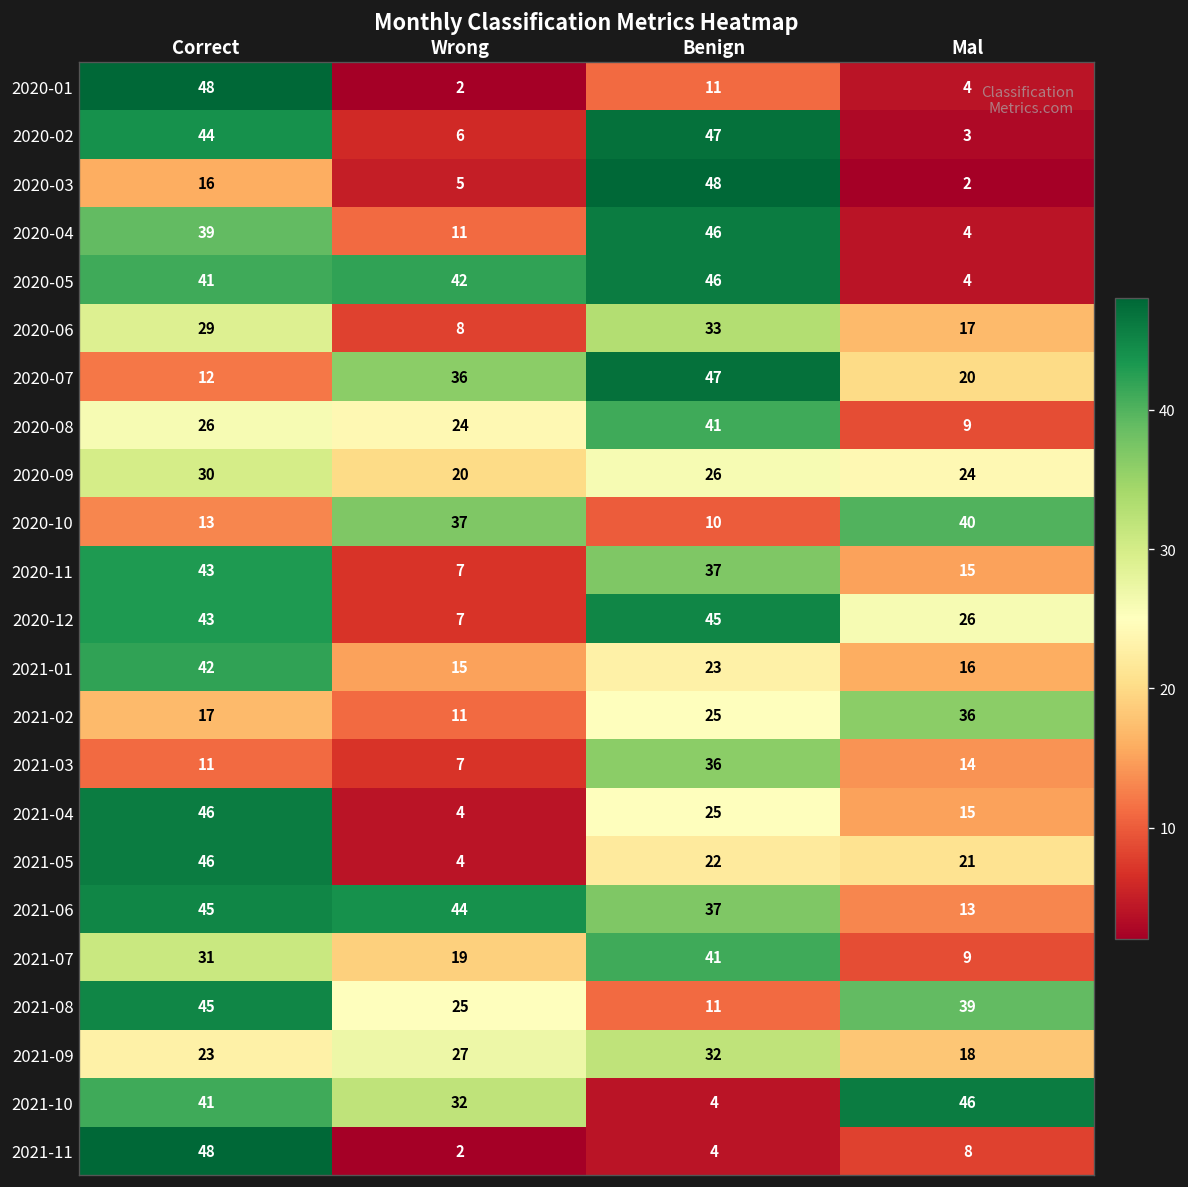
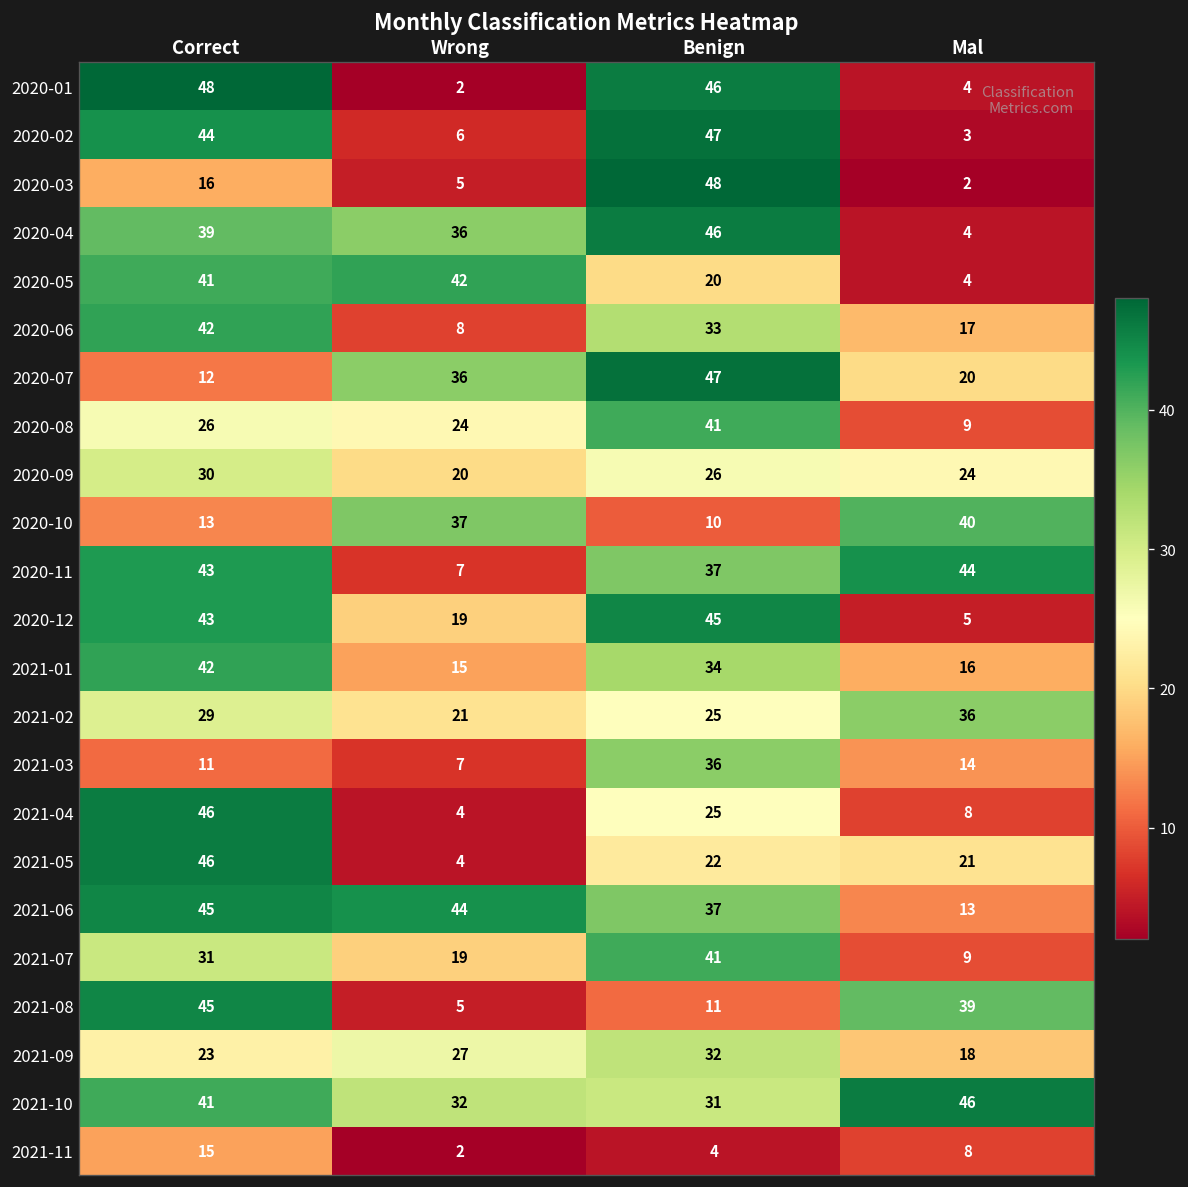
2020-01, Benign: 11 -> 46
2020-04, Wrong: 11 -> 36
2020-05, Benign: 46 -> 20
2020-06, Correct: 29 -> 42
2020-11, Mal: 15 -> 44
2020-12, Wrong: 7 -> 19
2020-12, Mal: 26 -> 5
2021-01, Benign: 23 -> 34
2021-02, Correct: 17 -> 29
2021-02, Wrong: 11 -> 21
2021-04, Mal: 15 -> 8
2021-08, Wrong: 25 -> 5
2021-10, Benign: 4 -> 31
2021-11, Correct: 48 -> 15
